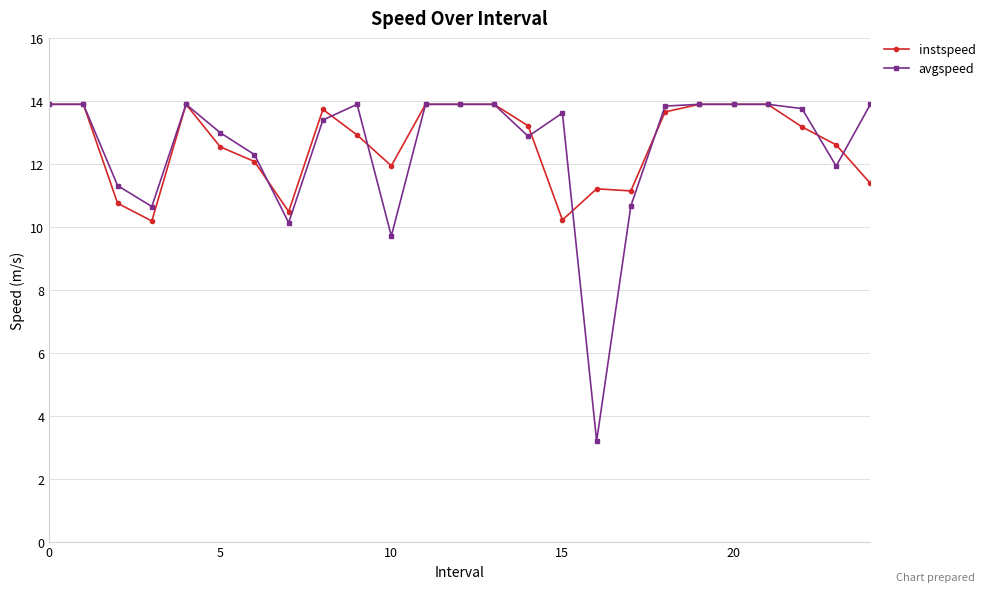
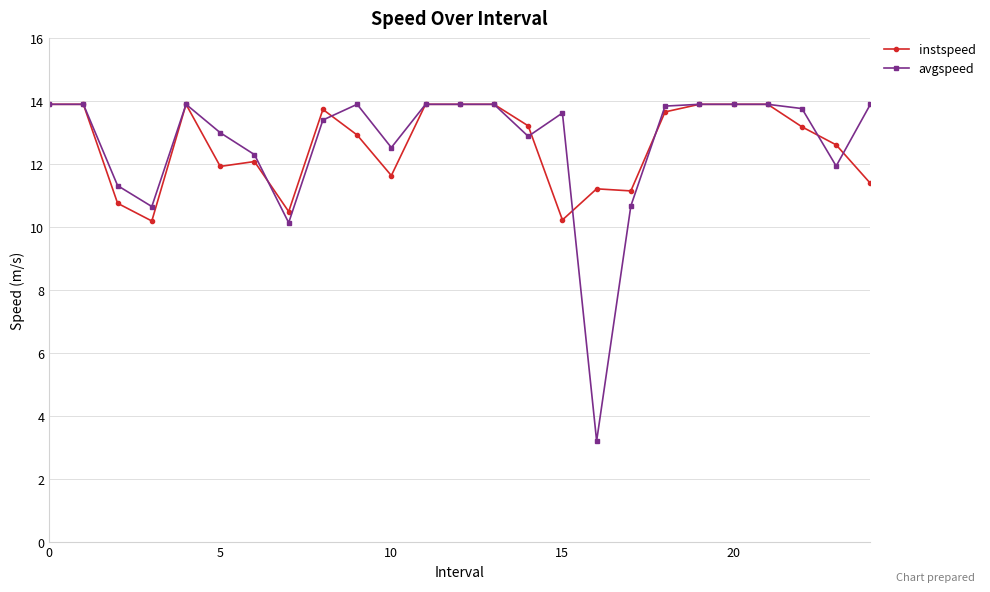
instspeed, 5: 12.5 -> 11.9
instspeed, 10: 11.9 -> 11.6
avgspeed, 10: 9.7 -> 12.5
